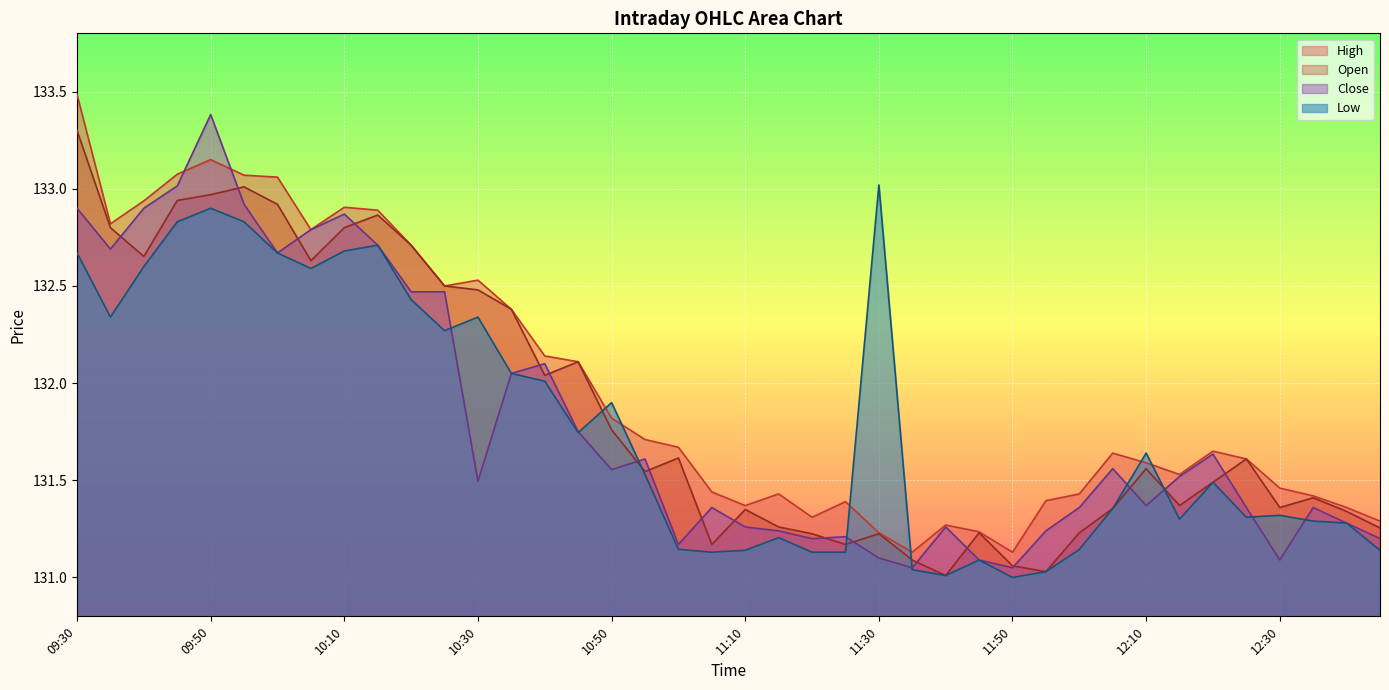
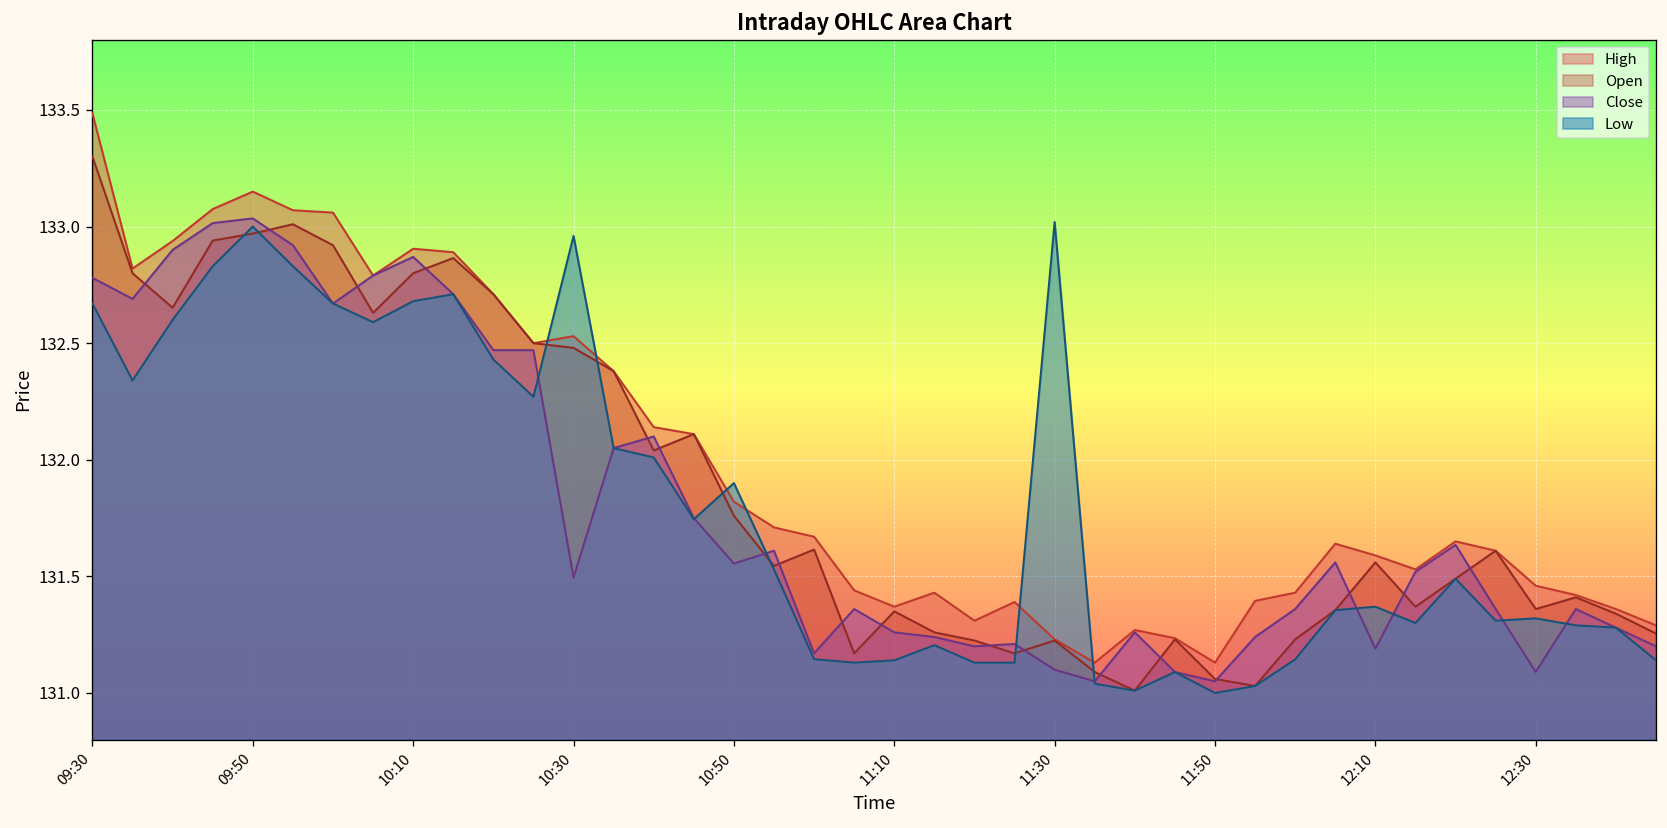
Close, 09:30: 132.90 -> 132.78
Close, 09:50: 133.38 -> 133.04
Low, 09:50: 132.9 -> 133.0
Low, 10:30: 132.34 -> 132.96
Close, 12:10: 131.37 -> 131.19
Low, 12:10: 131.64 -> 131.37
